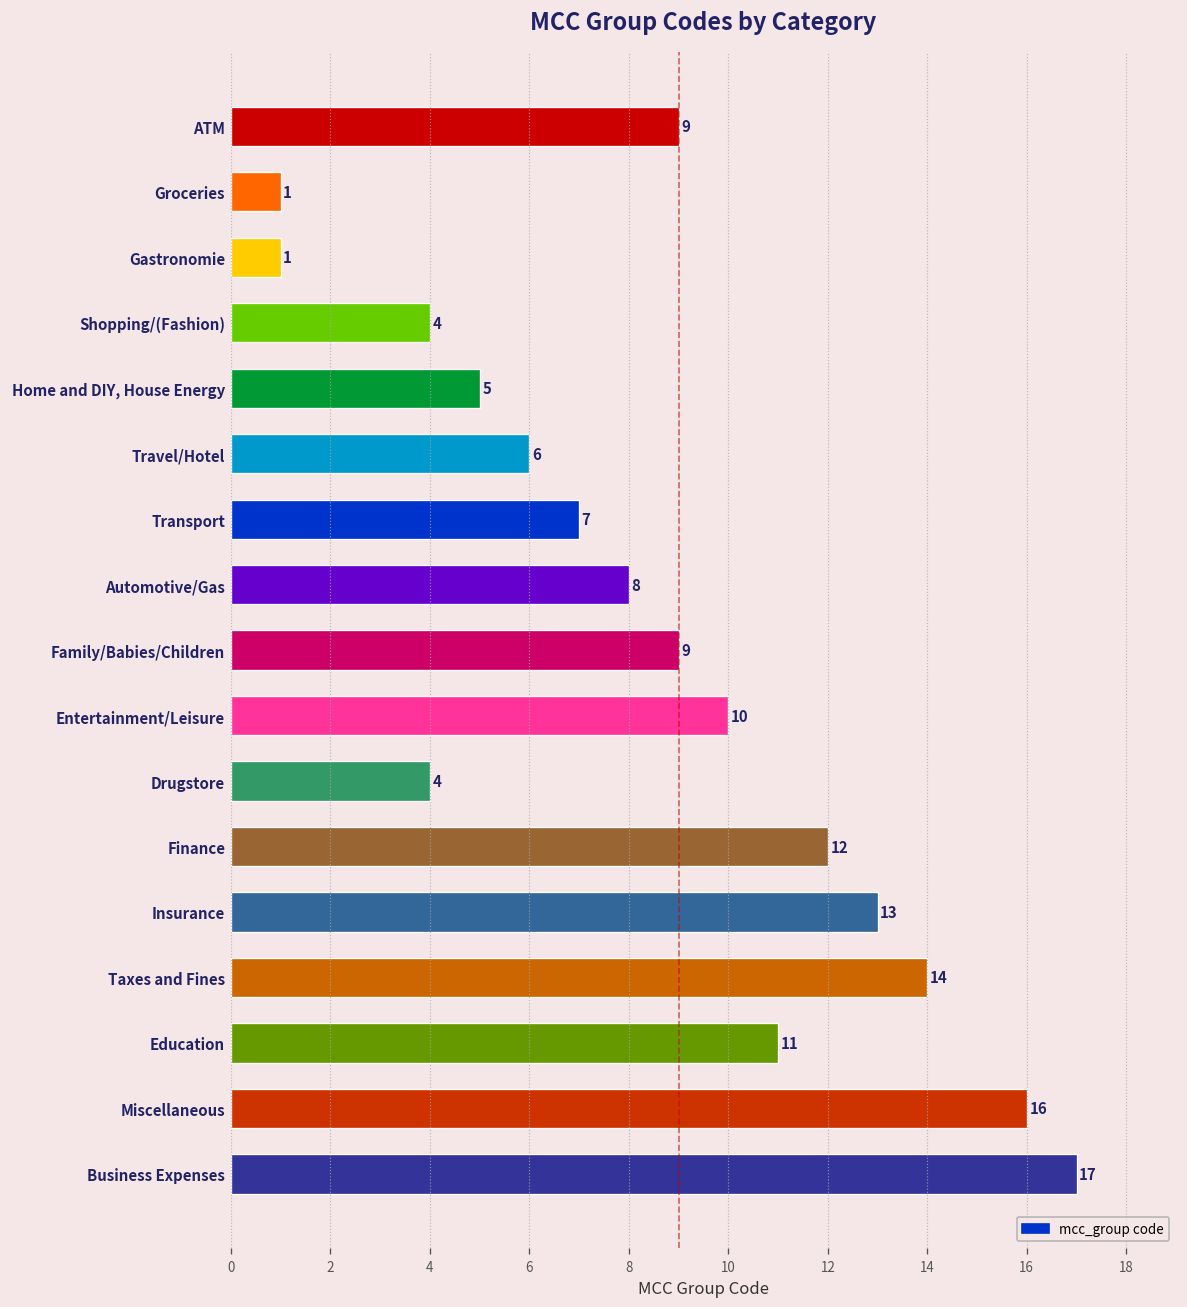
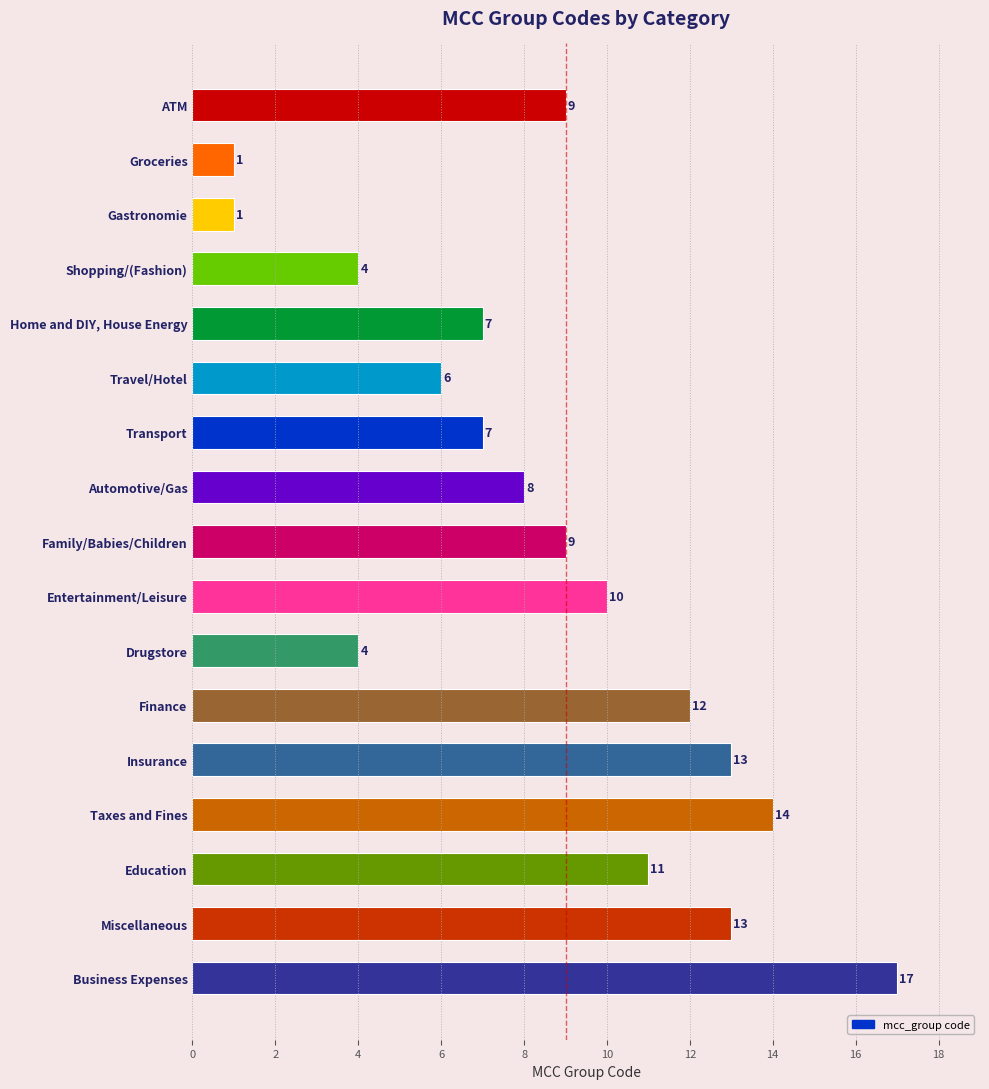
Home and DIY, House Energy: 5 -> 7
Miscellaneous: 16 -> 13
